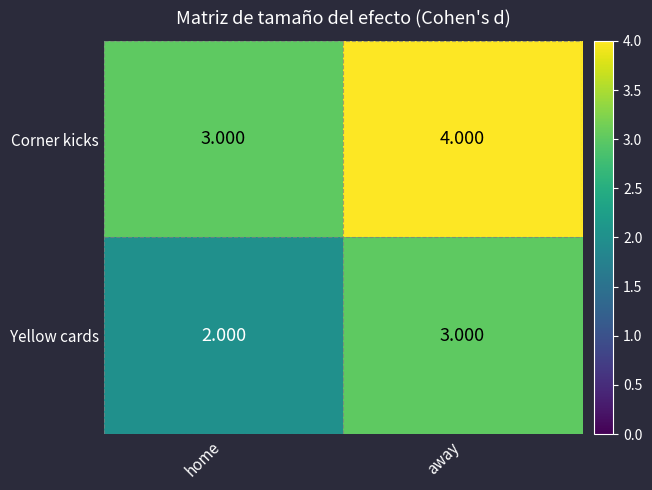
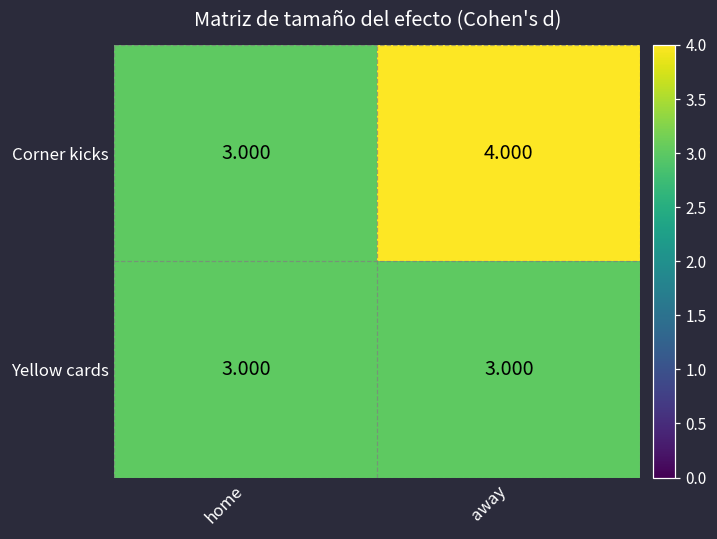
Yellow cards, home: 2.000 -> 3.000
